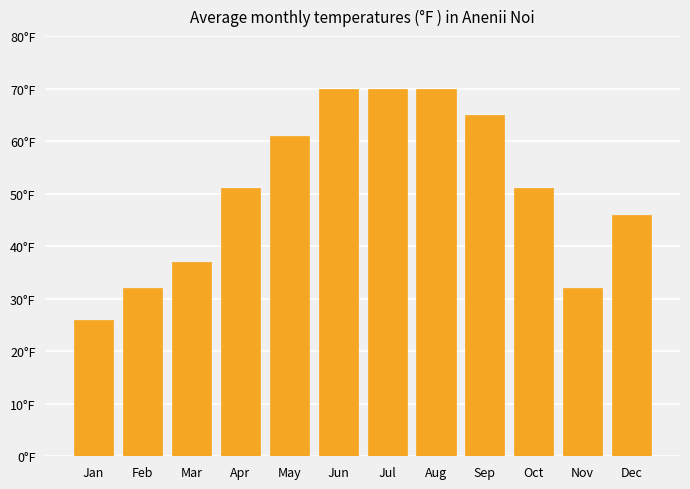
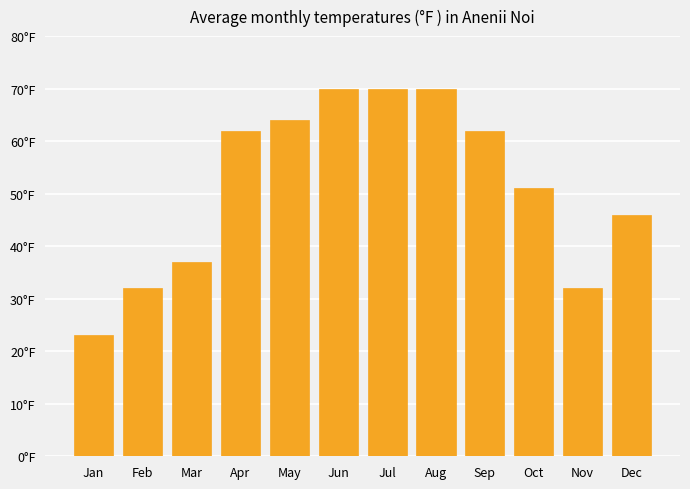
Jan: 26°F -> 23°F
Apr: 51°F -> 62°F
May: 61°F -> 64°F
Sep: 65°F -> 62°F
